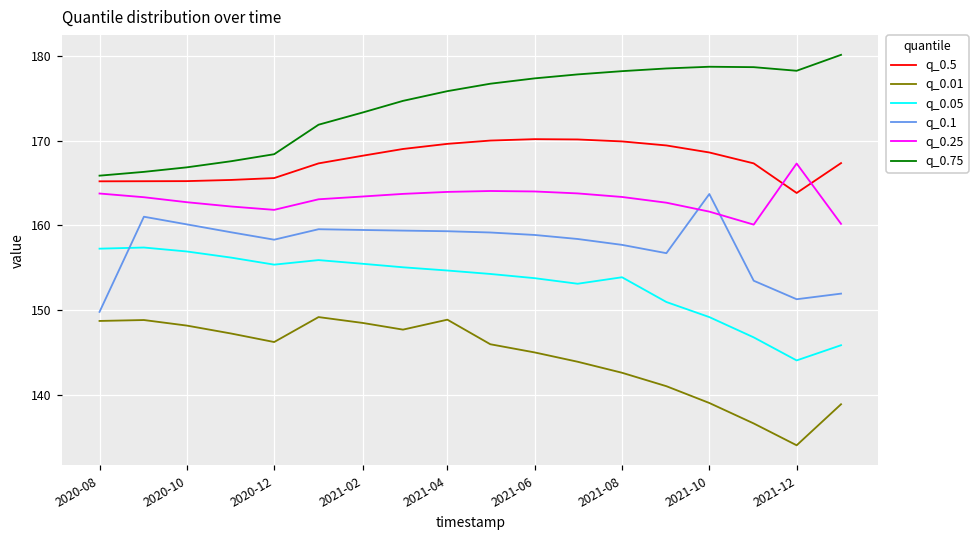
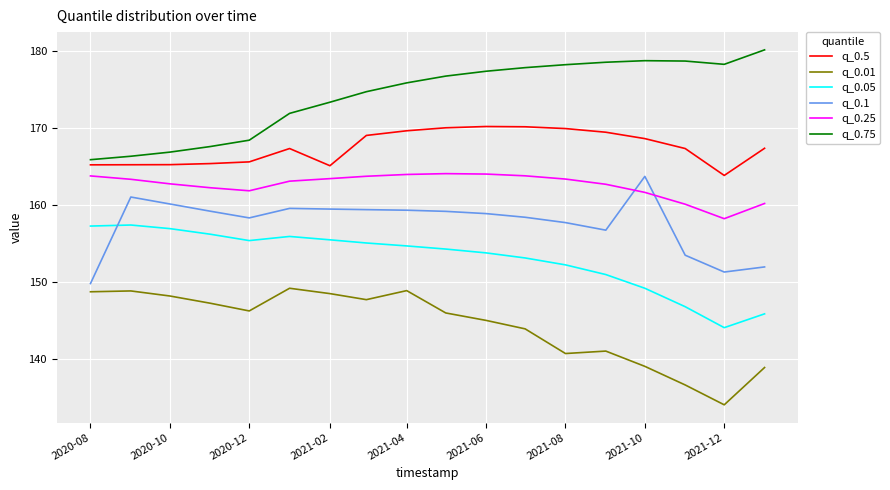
q_0.5, 2021-02: 168 -> 165
q_0.01, 2021-08: 143 -> 141
q_0.05, 2021-08: 154 -> 152
q_0.25, 2021-12: 167 -> 158
